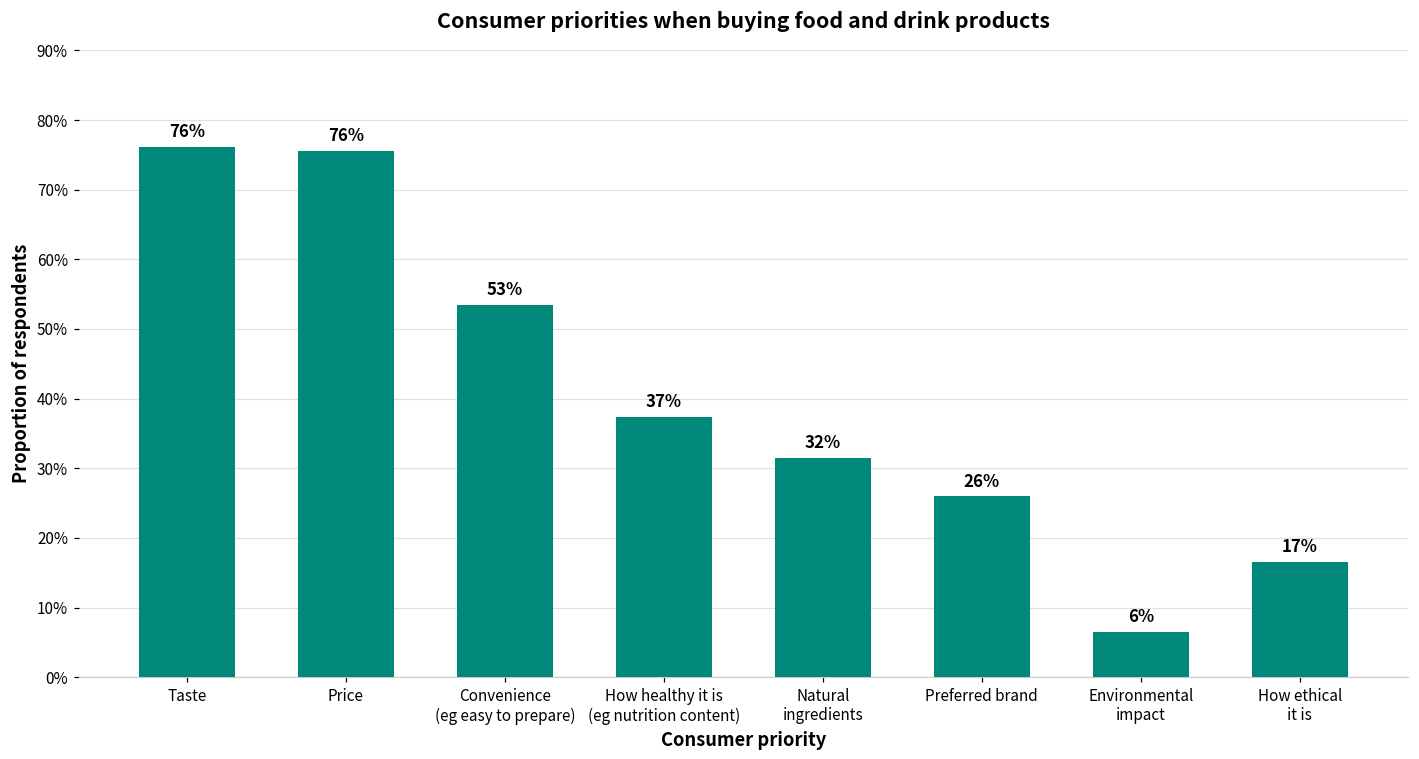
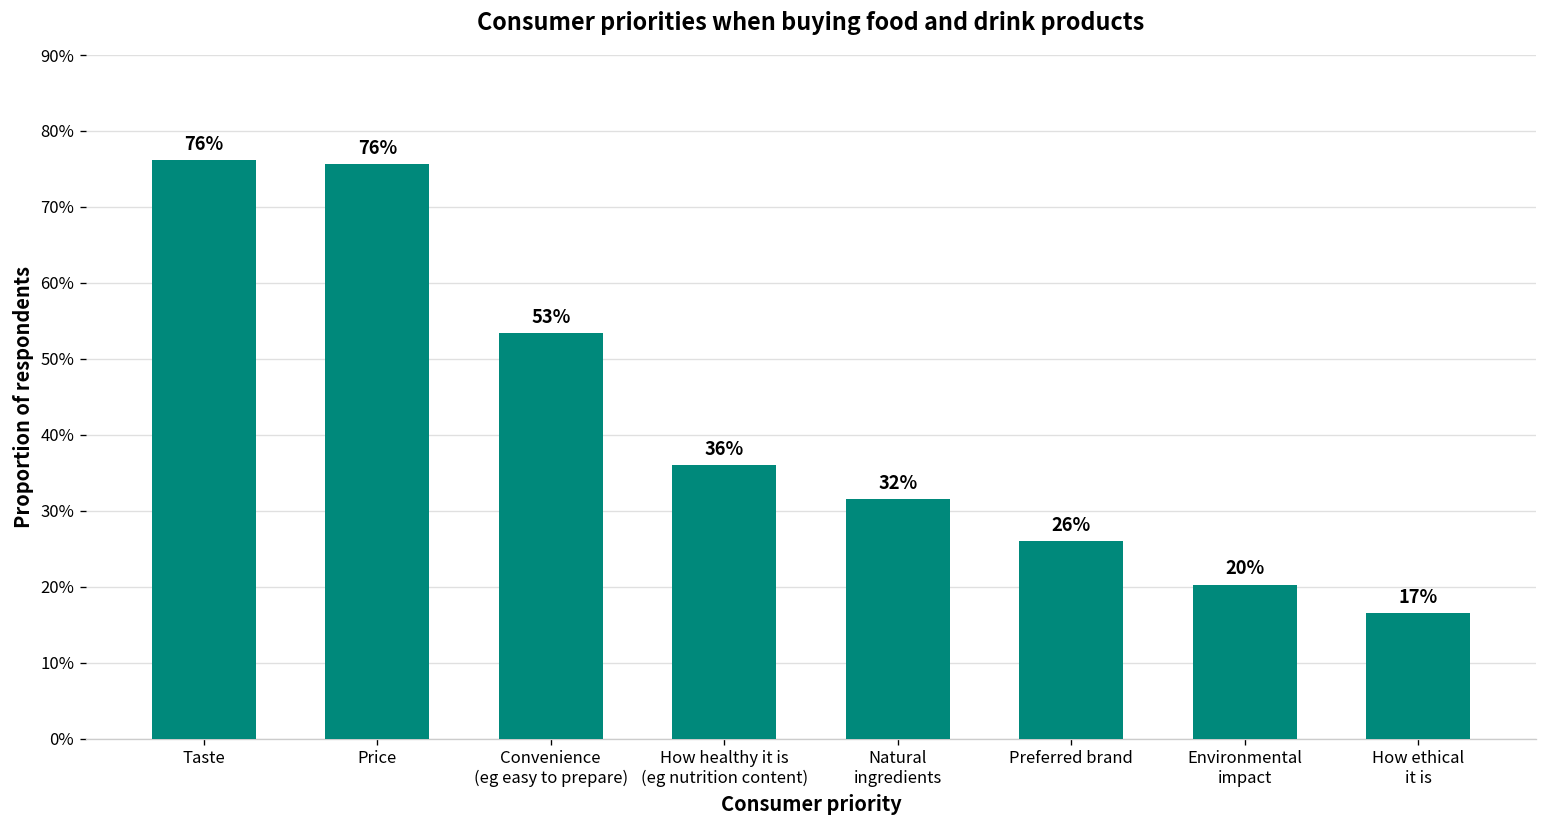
How healthy it is (eg nutrition content): 37% -> 36%
Environmental impact: 6% -> 20%
